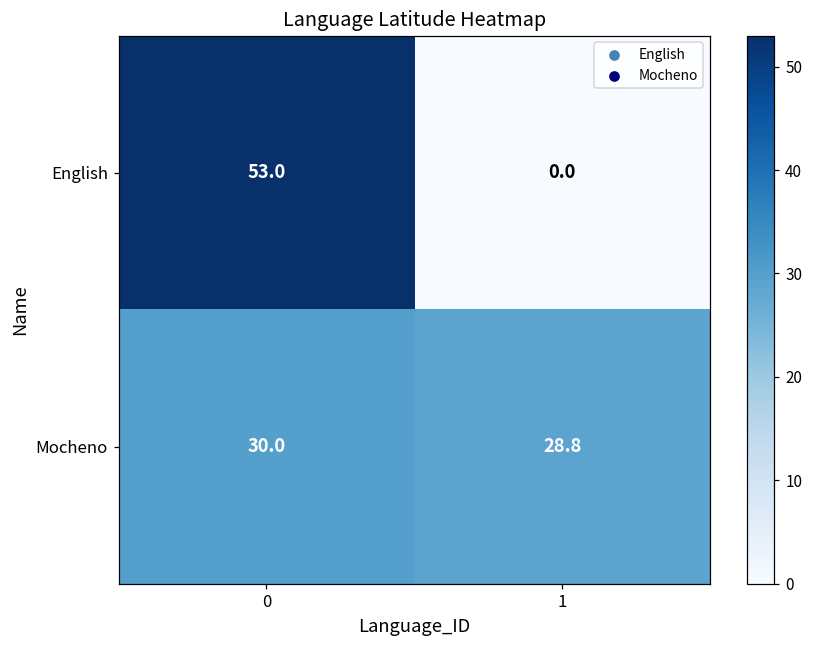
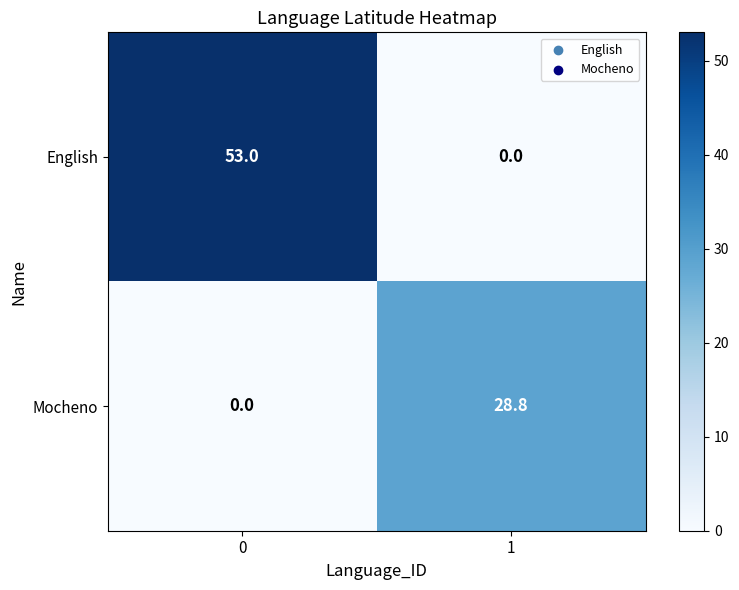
Mocheno, 0: 30.0 -> 0.0
